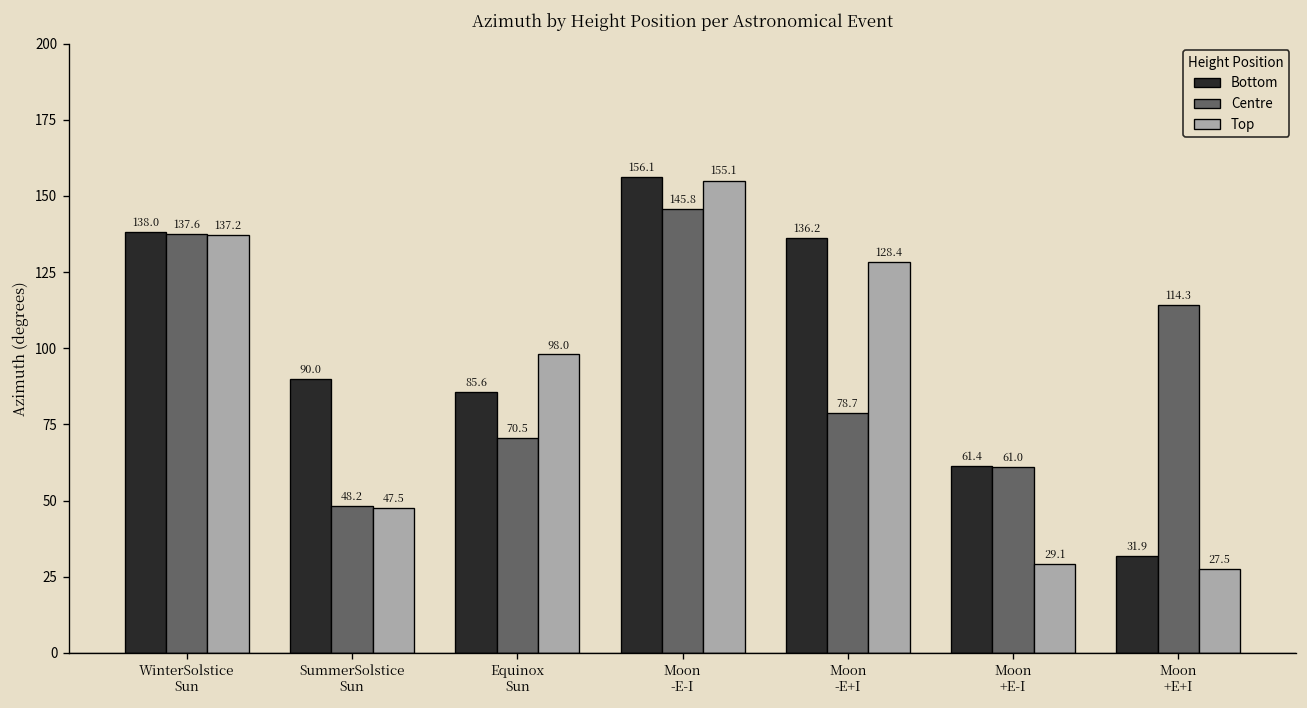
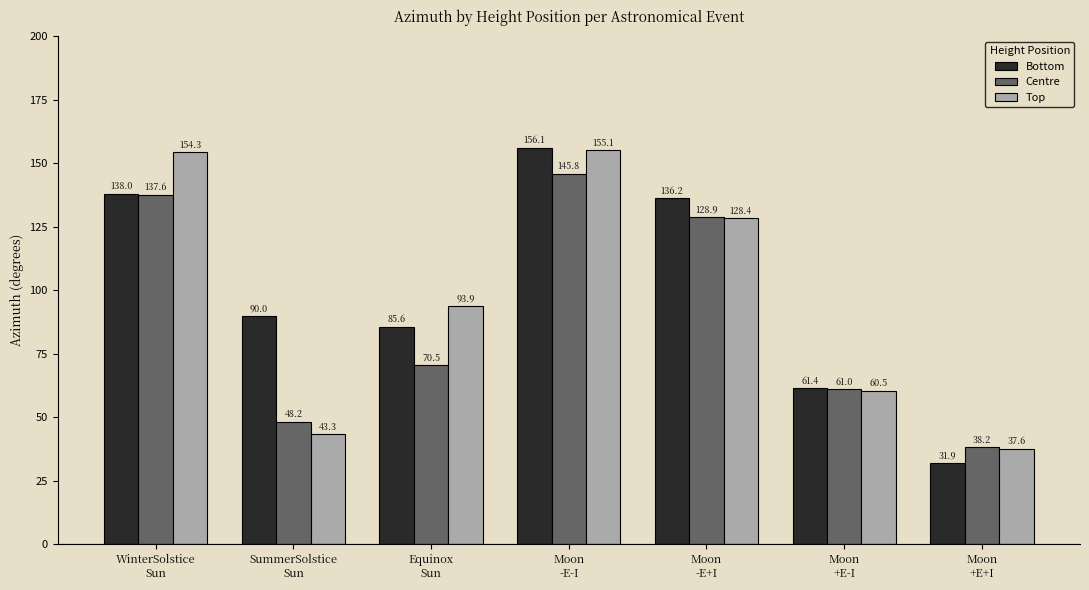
Top, WinterSolstice Sun: 137.2 -> 154.3
Top, SummerSolstice Sun: 47.5 -> 43.3
Top, Equinox Sun: 98.0 -> 93.9
Centre, Moon -E+I: 78.7 -> 128.9
Top, Moon +E-I: 29.1 -> 60.5
Centre, Moon +E+I: 114.3 -> 38.2
Top, Moon +E+I: 27.5 -> 37.6
